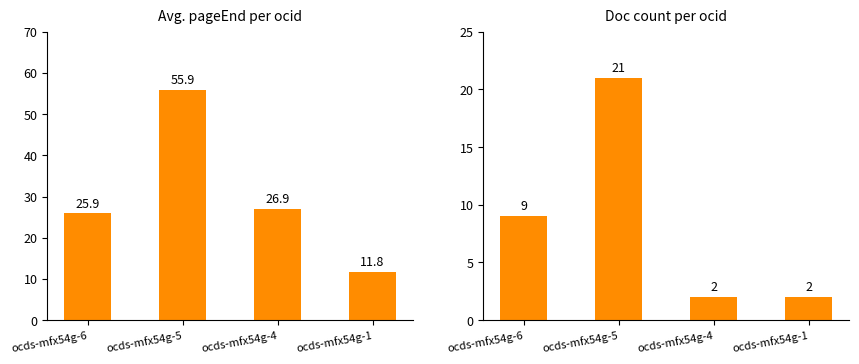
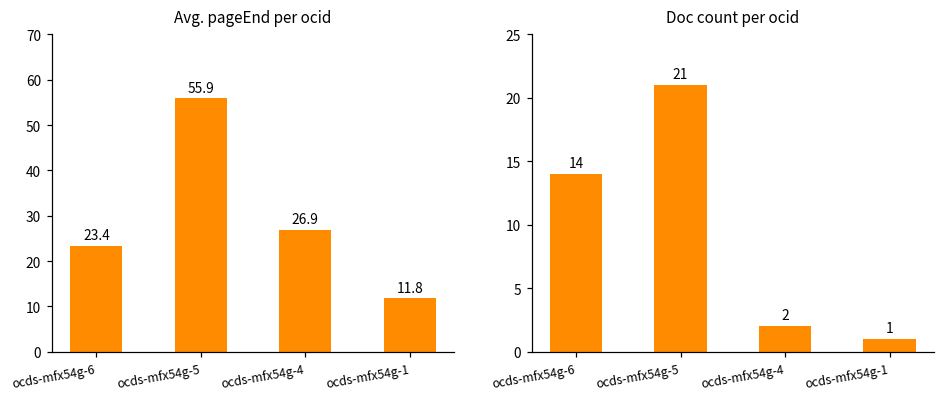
Avg. pageEnd per ocid, ocds-mfx54g-6: 25.9 -> 23.4
Doc count per ocid, ocds-mfx54g-6: 9 -> 14
Doc count per ocid, ocds-mfx54g-1: 2 -> 1
